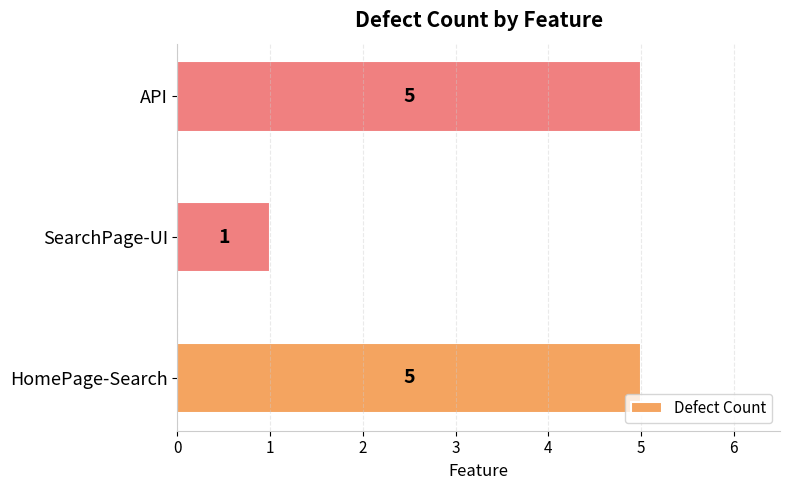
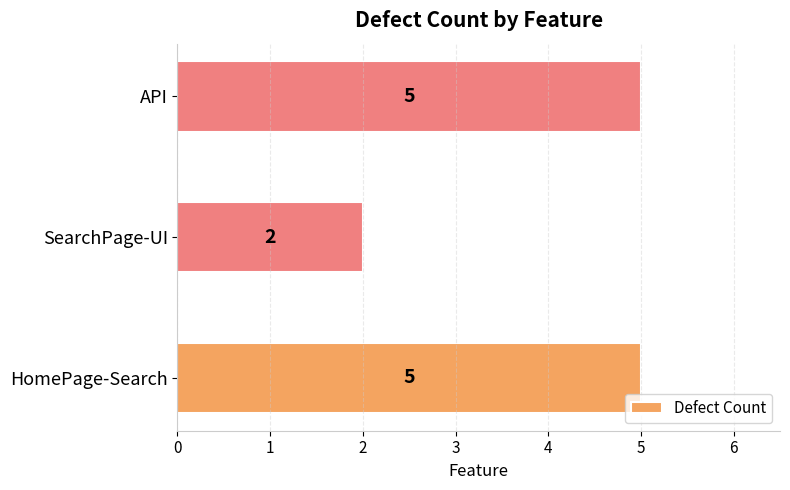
SearchPage-UI: 1 -> 2
